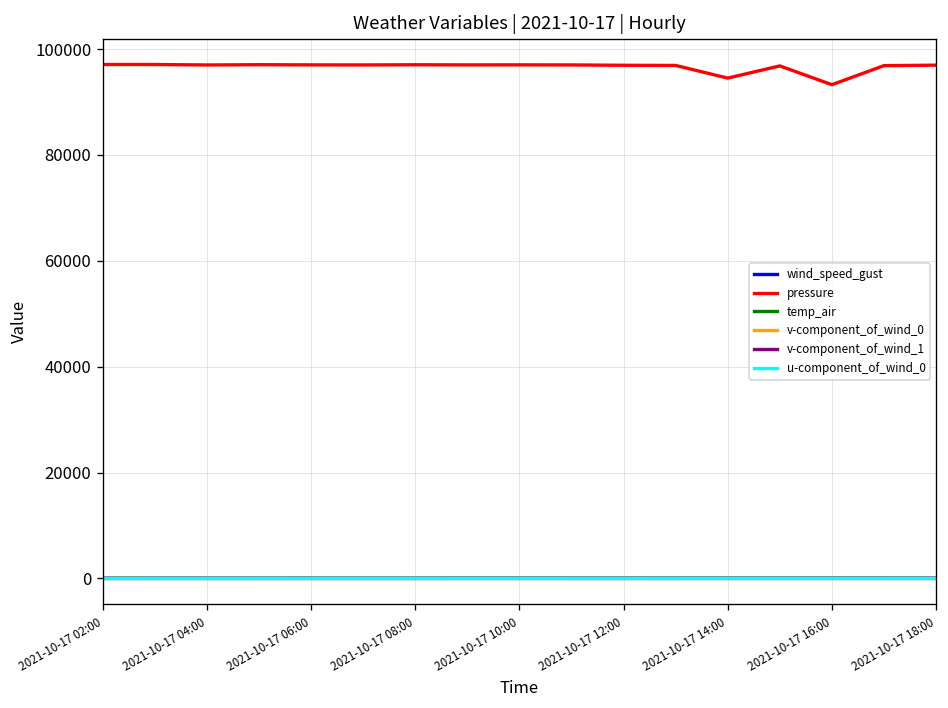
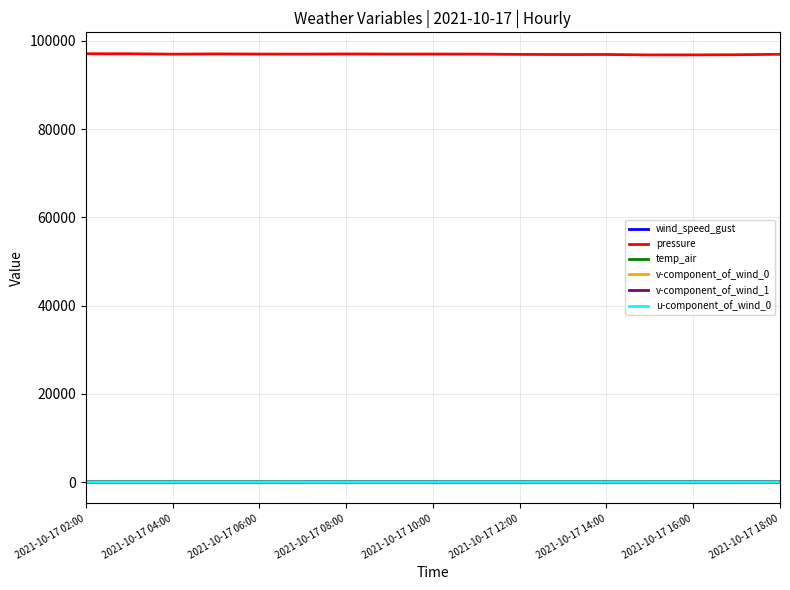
pressure, 2021-10-17 14:00: 95000 -> 97000
pressure, 2021-10-17 16:00: 93000 -> 97000
